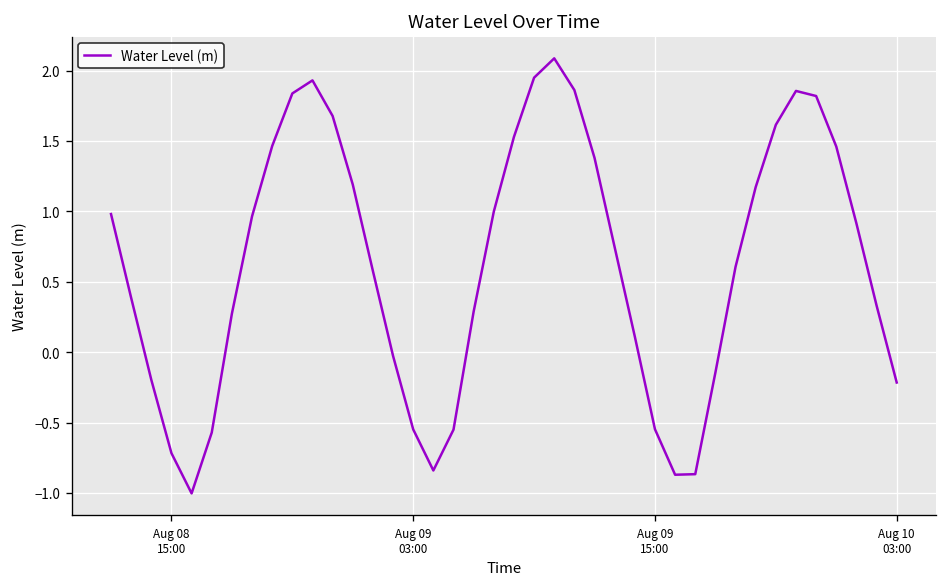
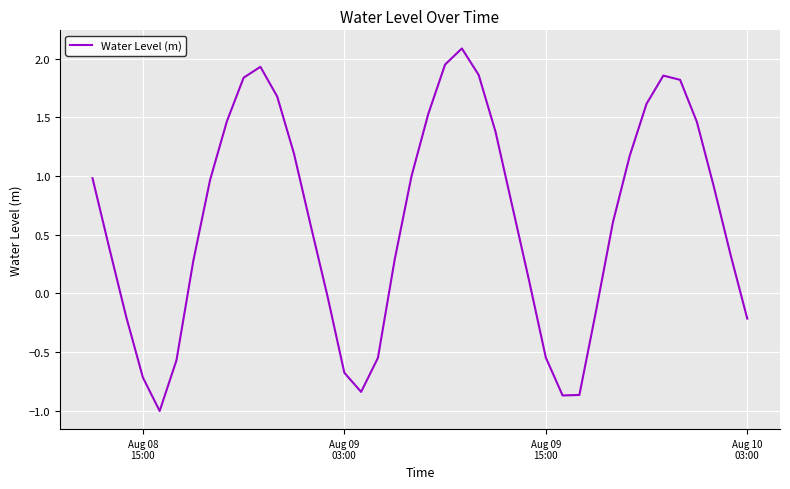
Aug 09 03:00: -0.55 -> -0.68
